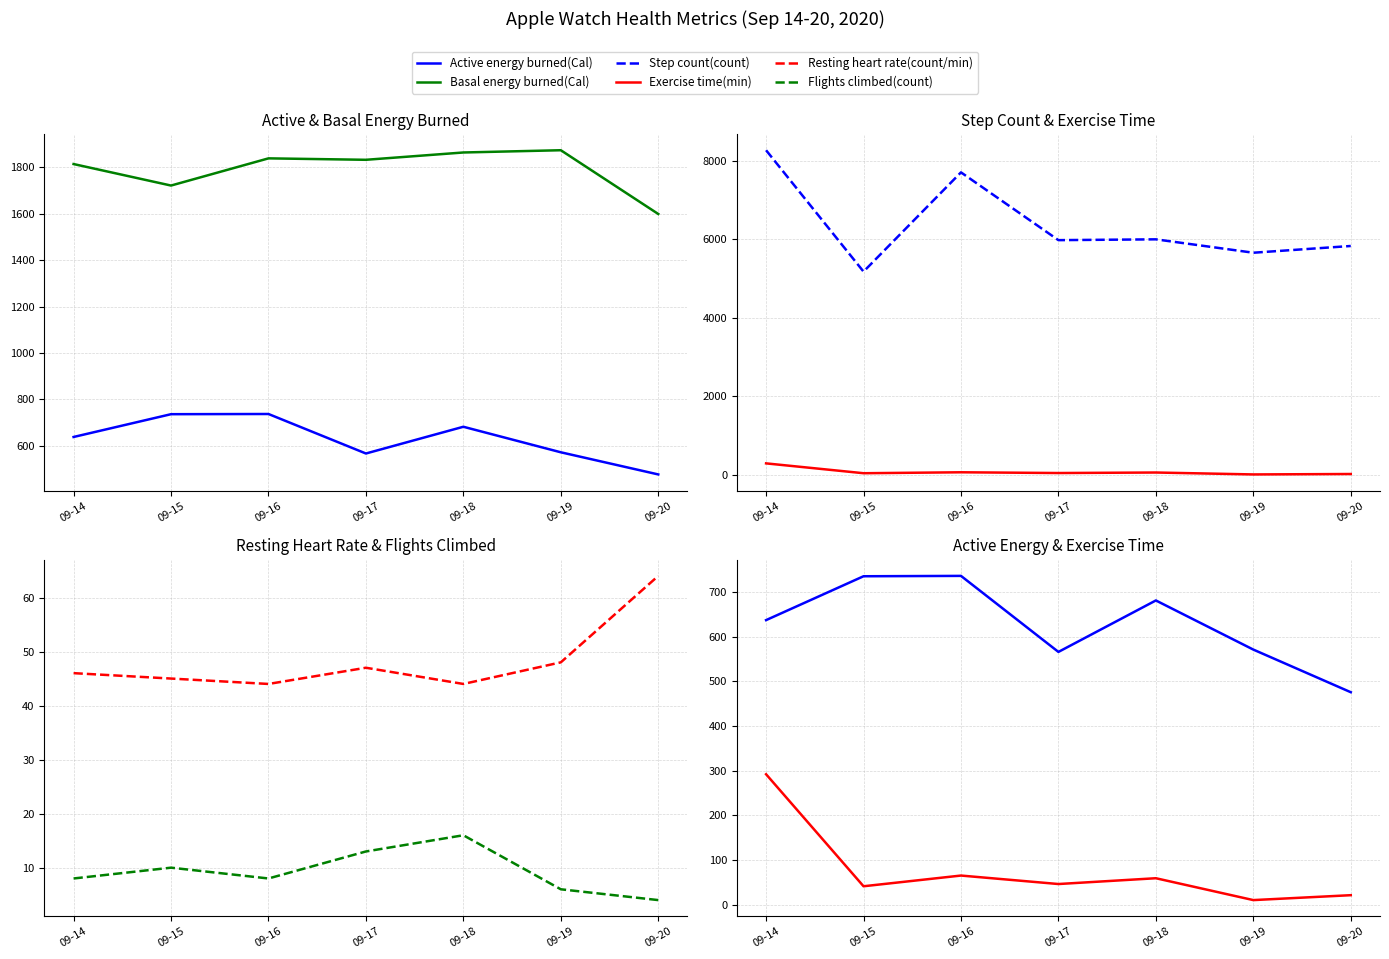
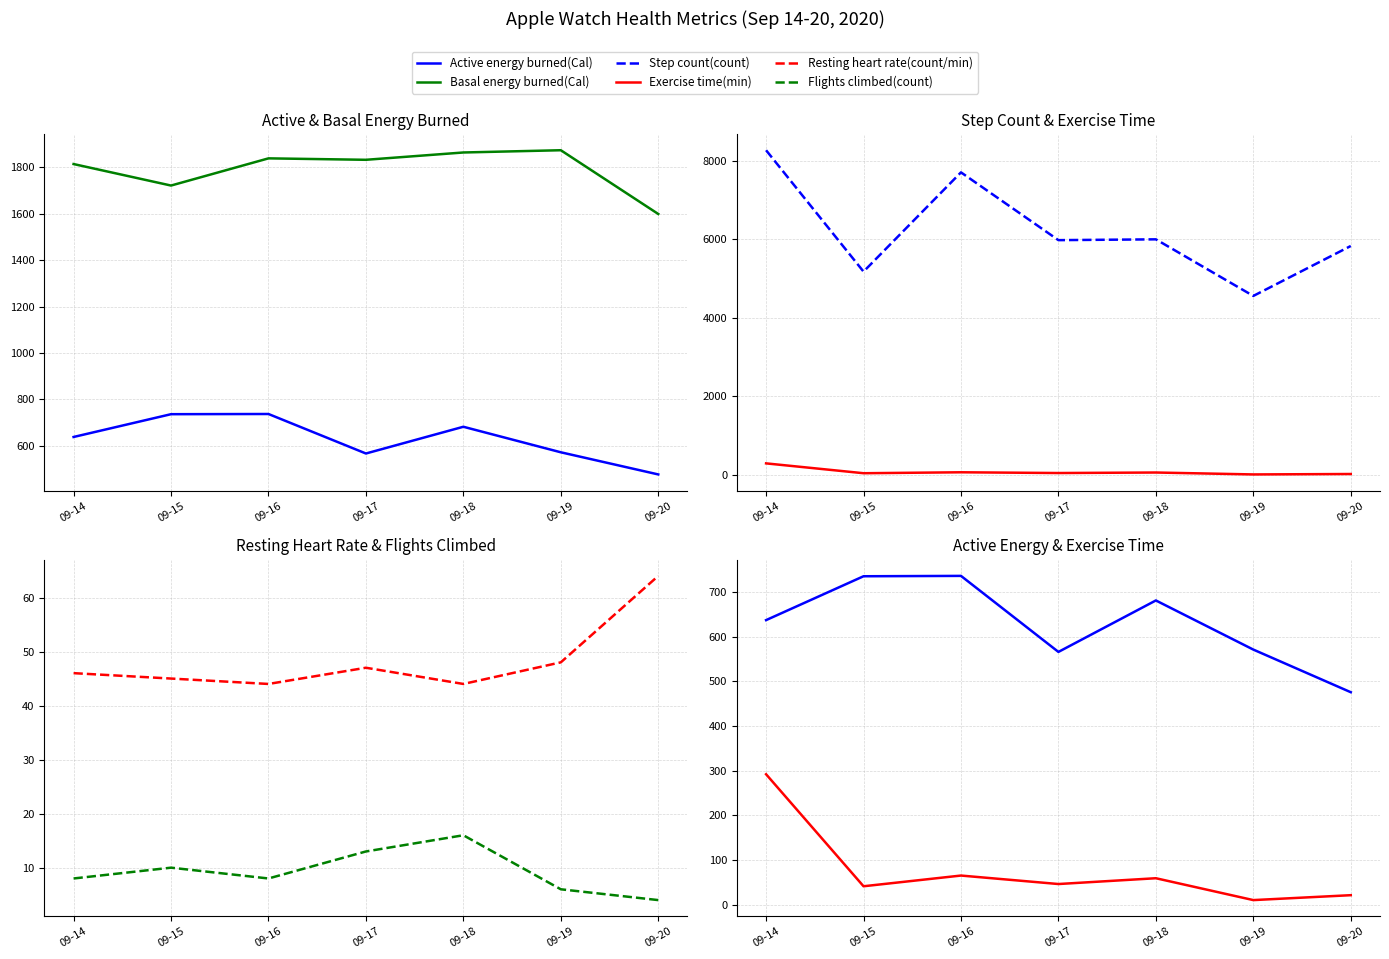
Step Count & Exercise Time, Step count(count), 09-19: 5700 -> 4600
